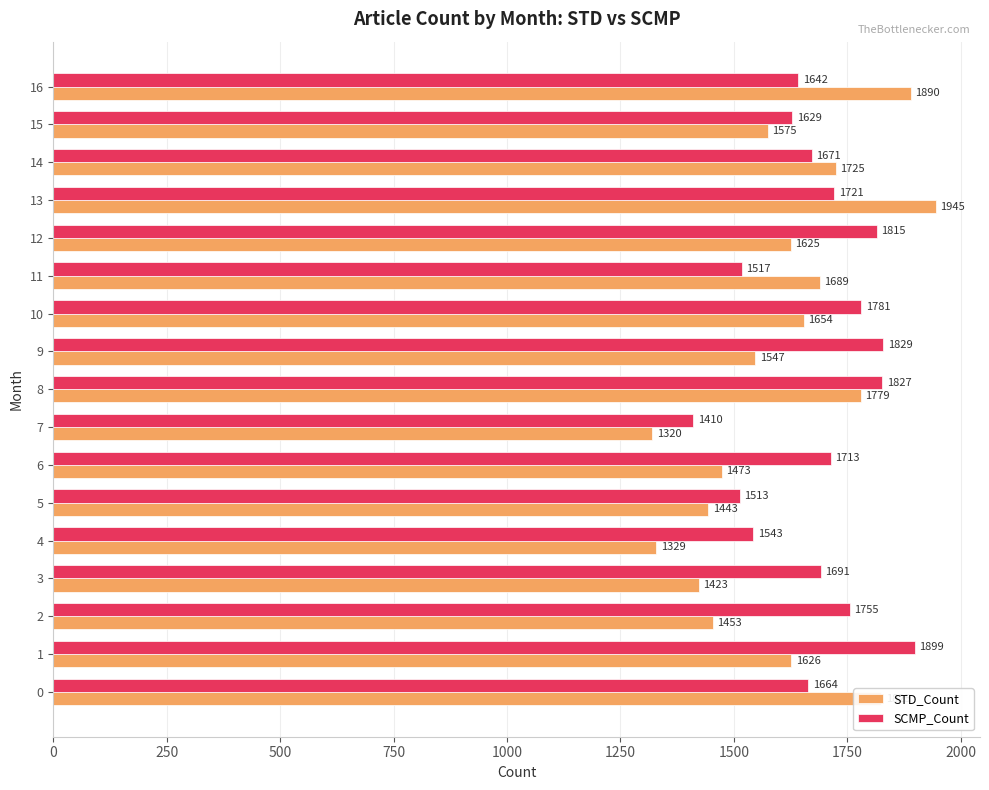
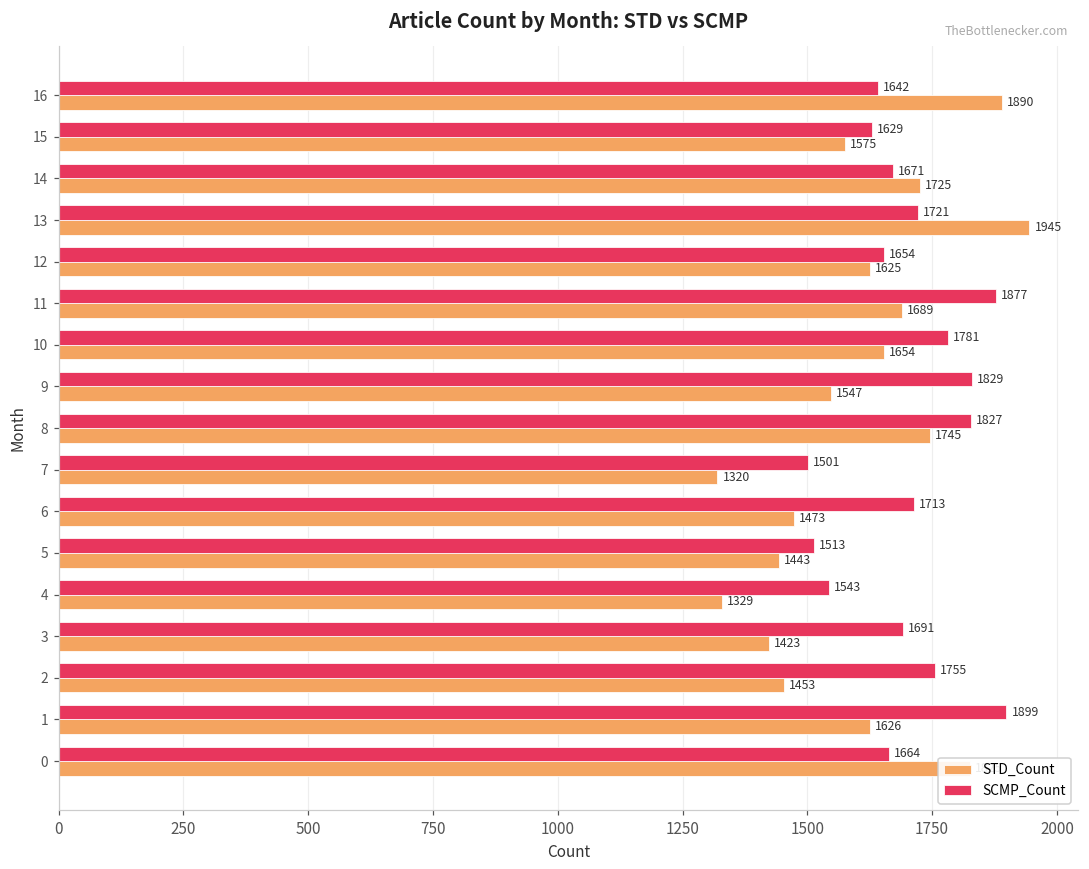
SCMP_Count, 12: 1815 -> 1654
SCMP_Count, 11: 1517 -> 1877
STD_Count, 8: 1779 -> 1745
SCMP_Count, 7: 1410 -> 1501
